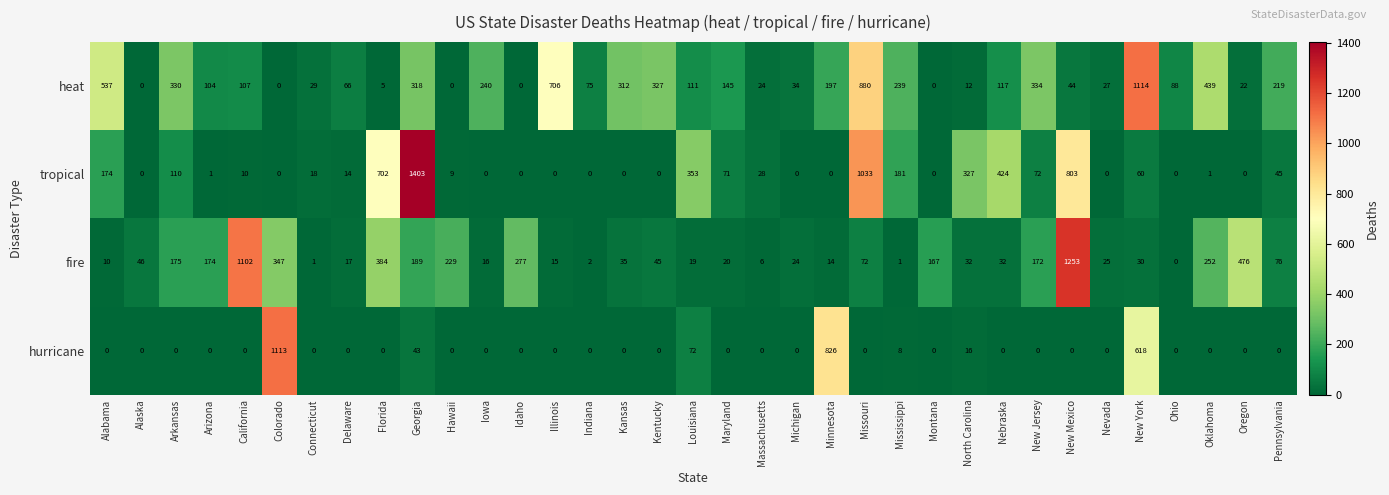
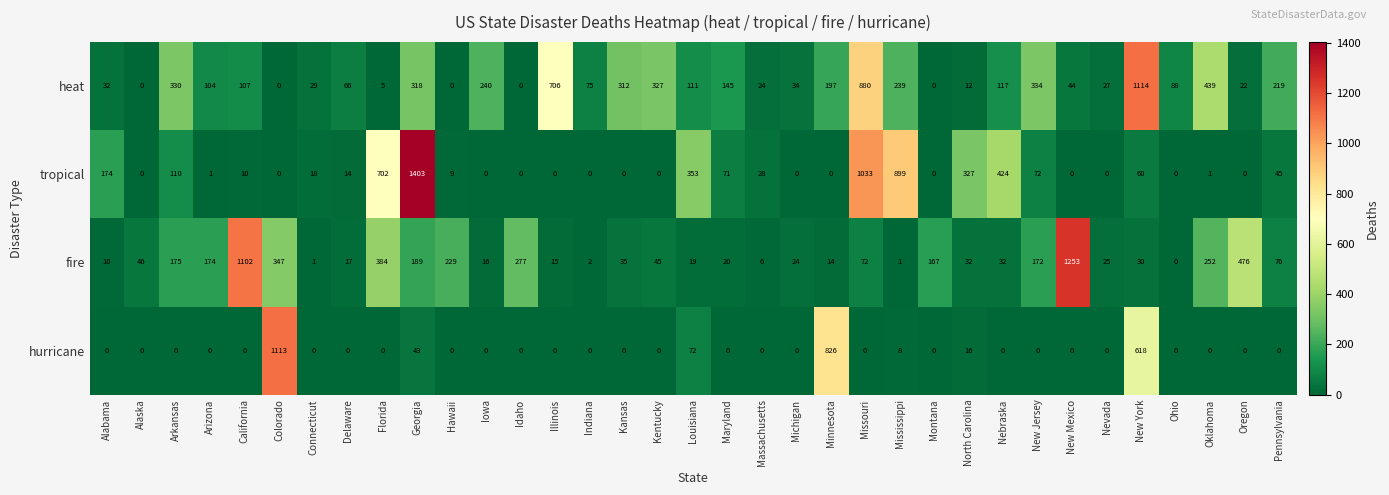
heat, Alabama: 537 -> 32
tropical, Mississippi: 181 -> 899
tropical, New Mexico: 803 -> 0
